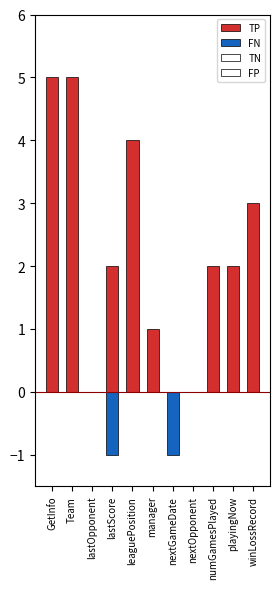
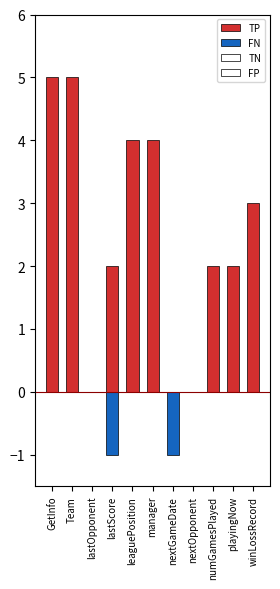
TP, manager: 1 -> 4
